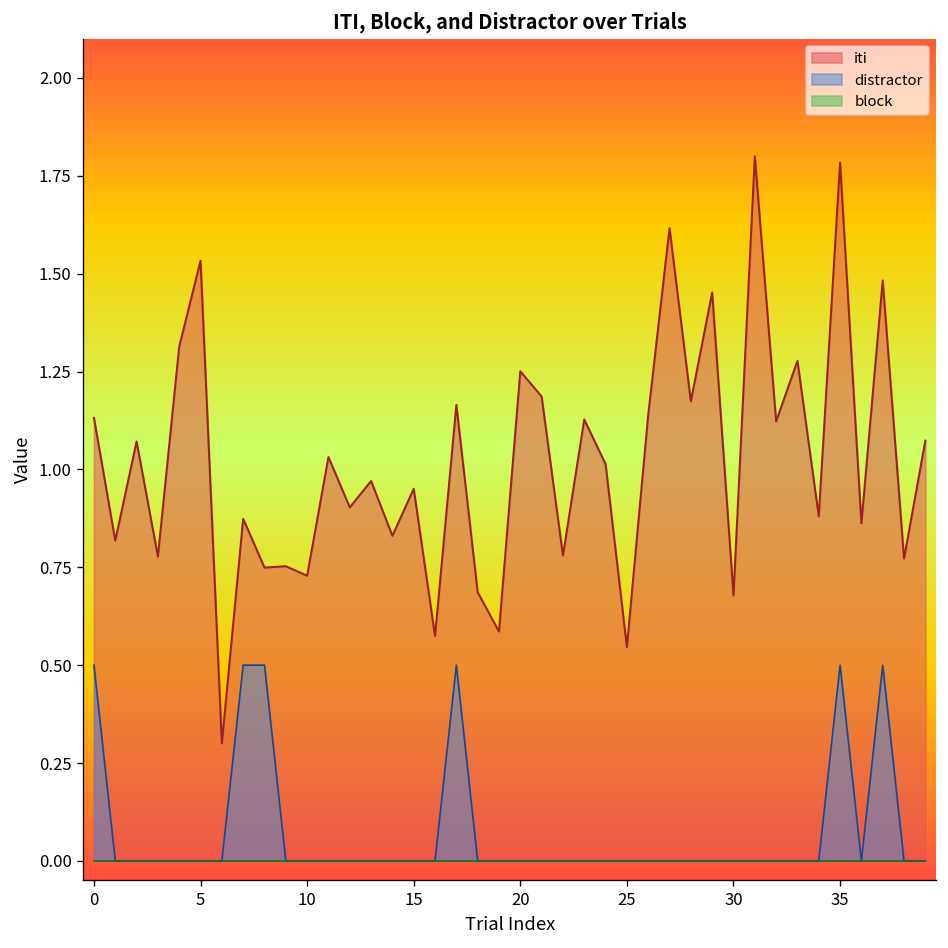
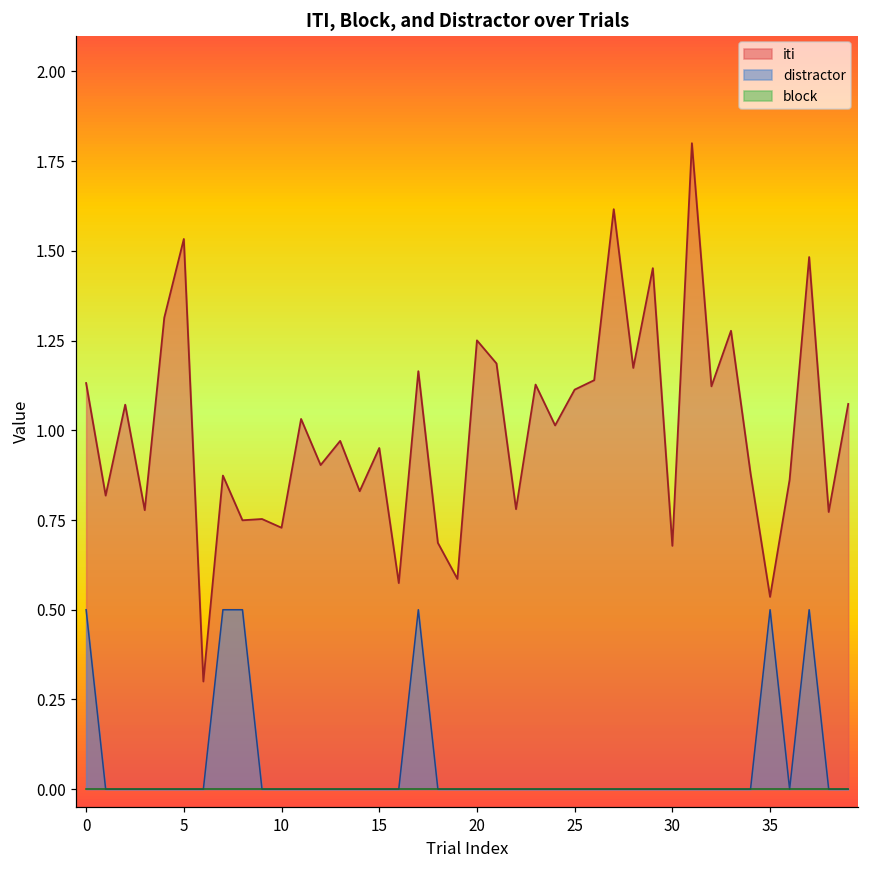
iti, 25: 0.55 -> 1.11
iti, 35: 1.78 -> 0.54
